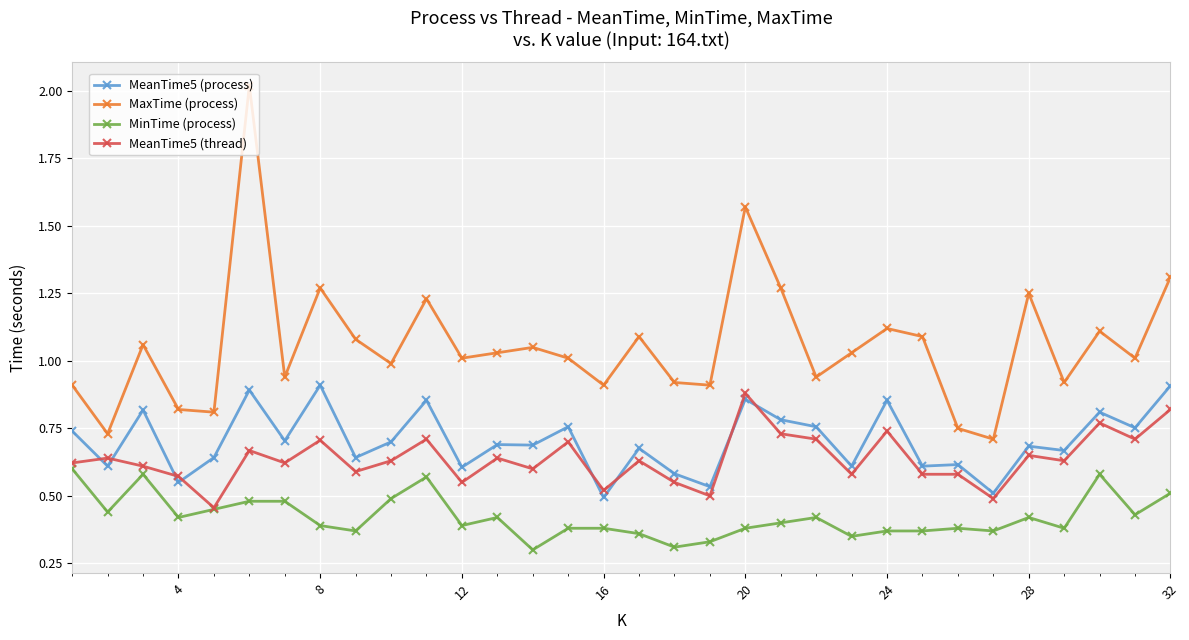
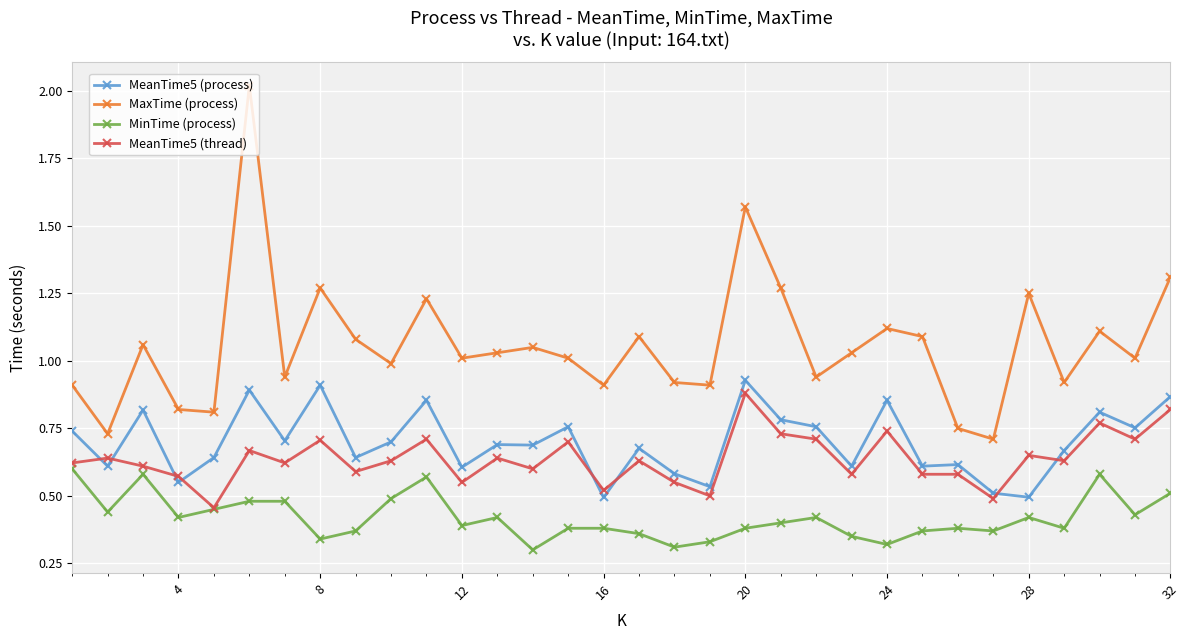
MinTime (process), 8: 0.39 -> 0.34
MeanTime5 (process), 20: 0.86 -> 0.93
MinTime (process), 24: 0.37 -> 0.32
MeanTime5 (process), 28: 0.68 -> 0.50
MeanTime5 (process), 32: 0.91 -> 0.87
